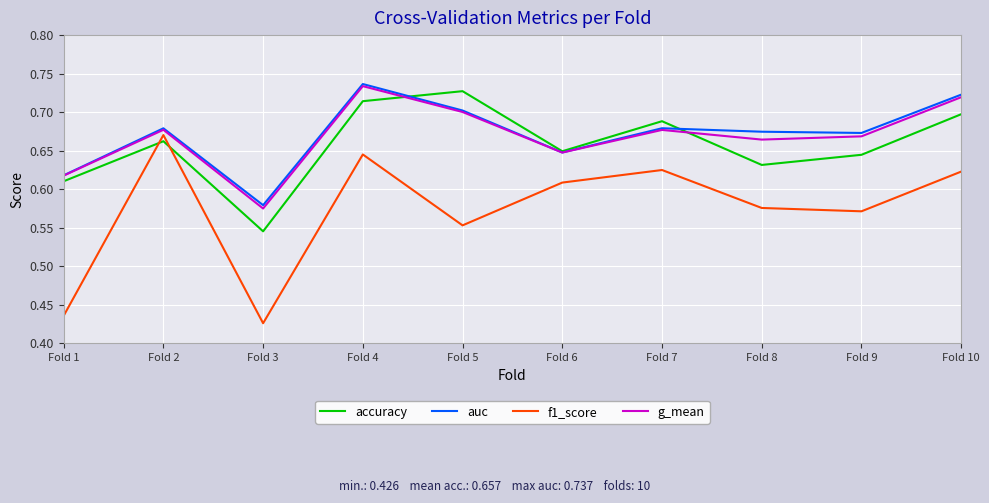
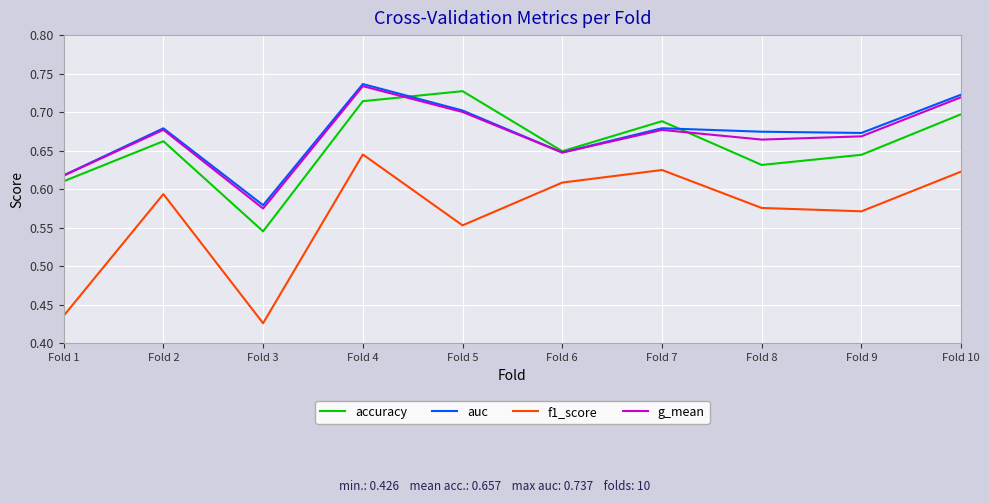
f1_score, Fold 2: 0.67 -> 0.59
